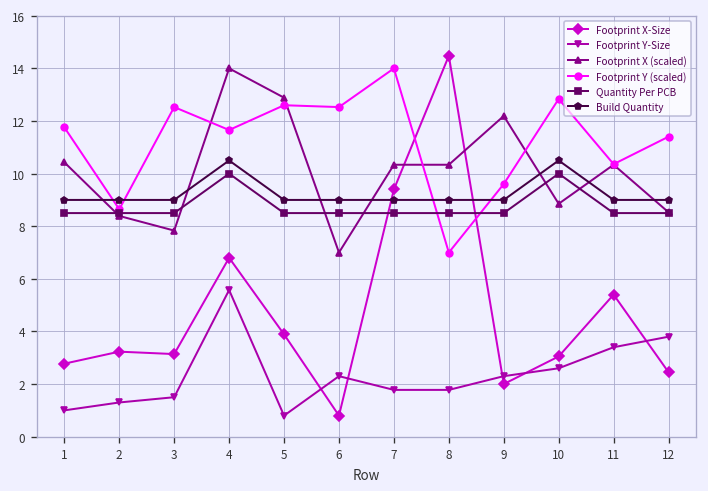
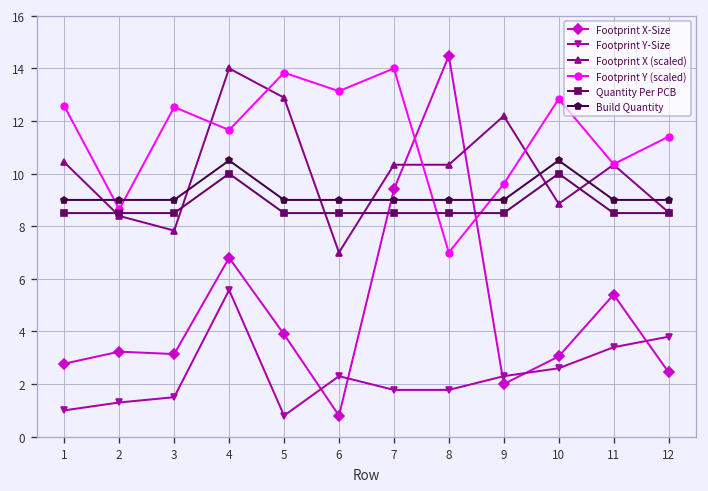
Footprint Y (scaled), 1: 11.8 -> 12.6
Footprint Y (scaled), 5: 12.6 -> 13.8
Footprint Y (scaled), 6: 12.5 -> 13.1
